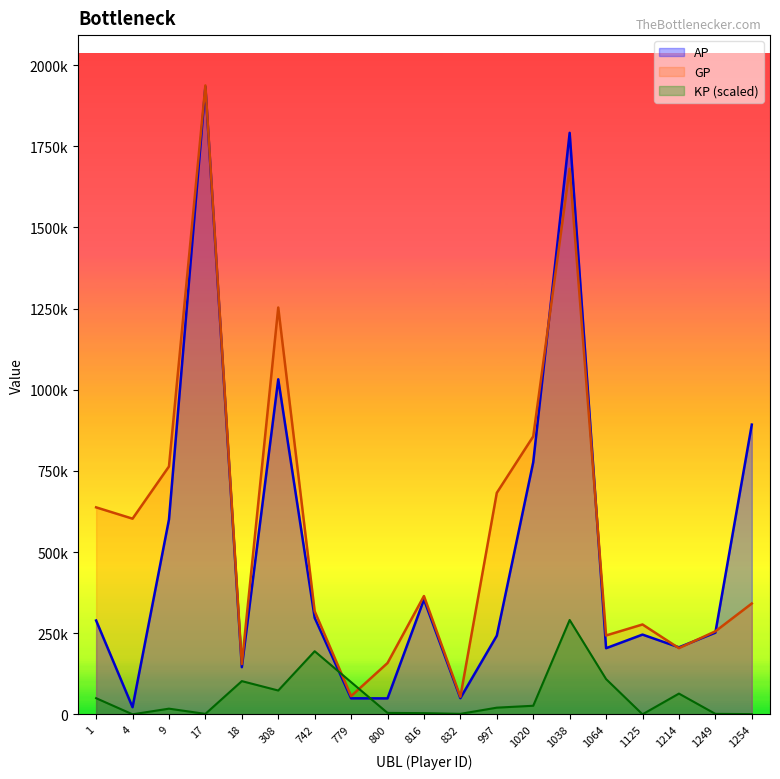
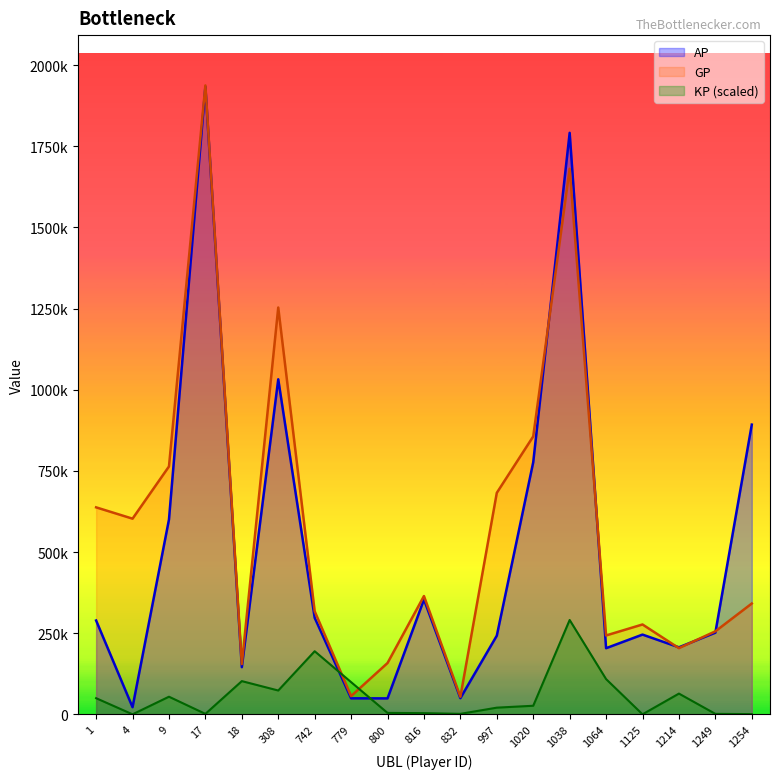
KP (scaled), 9: 20000 -> 50000
